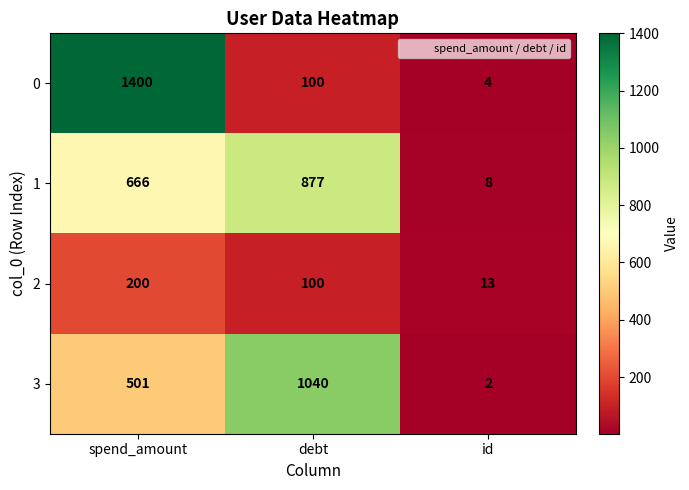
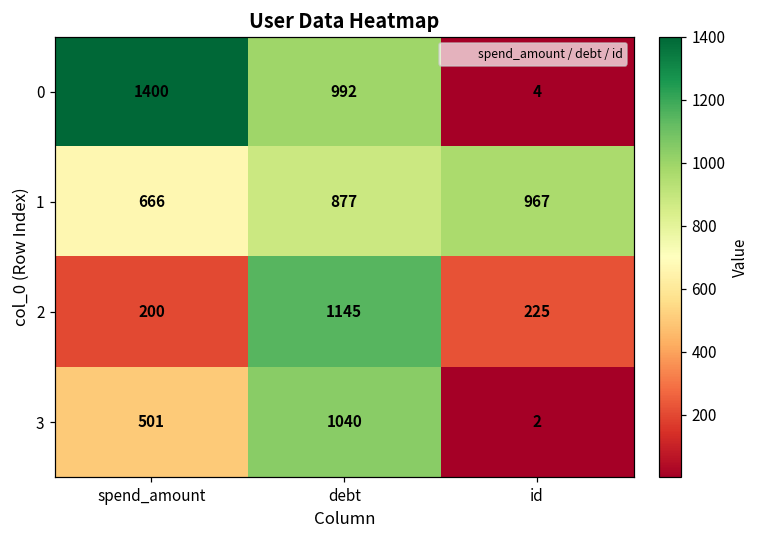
0, debt: 100 -> 992
1, id: 8 -> 967
2, debt: 100 -> 1145
2, id: 13 -> 225
